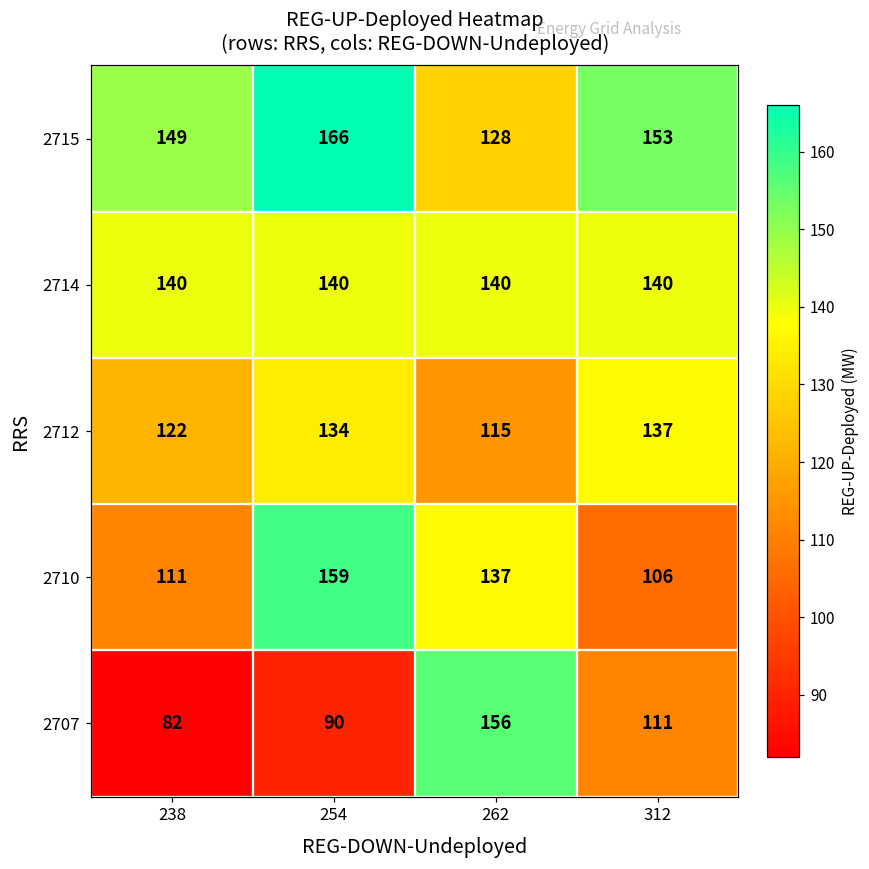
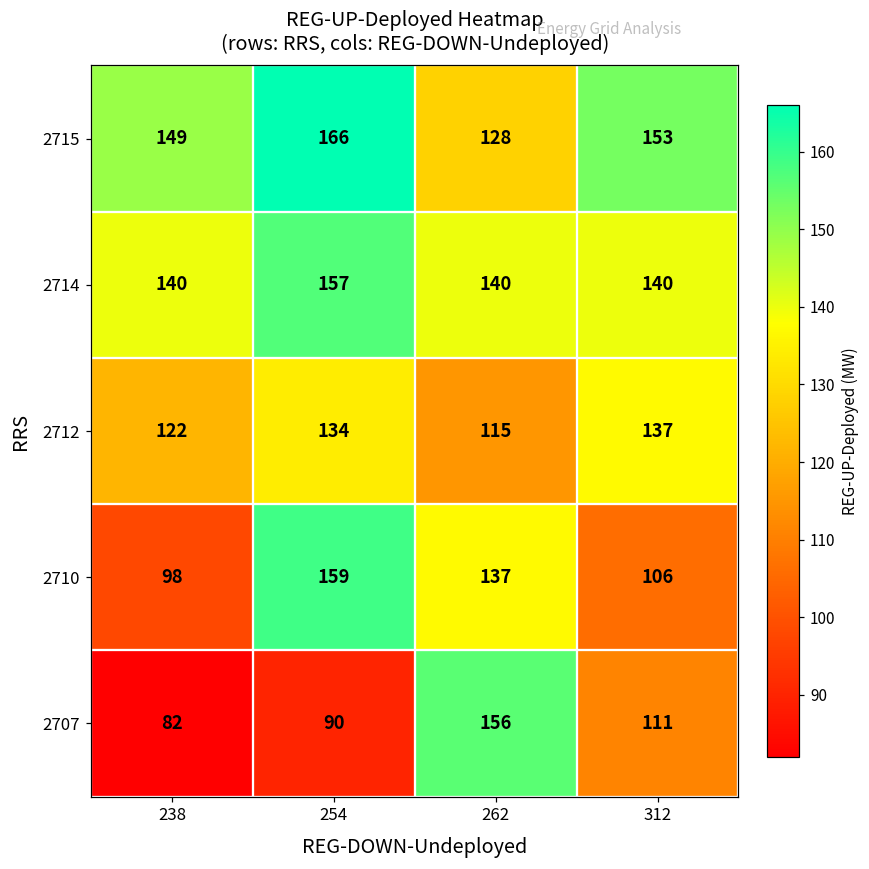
2714, 254: 140 -> 157
2710, 238: 111 -> 98
